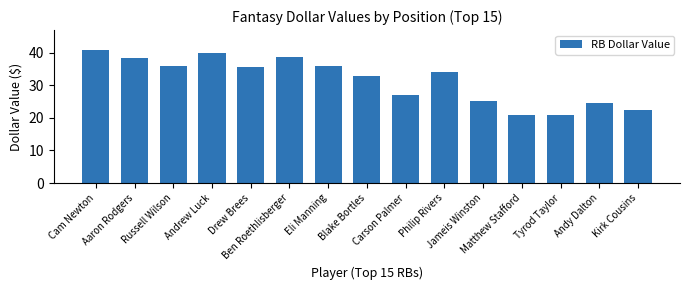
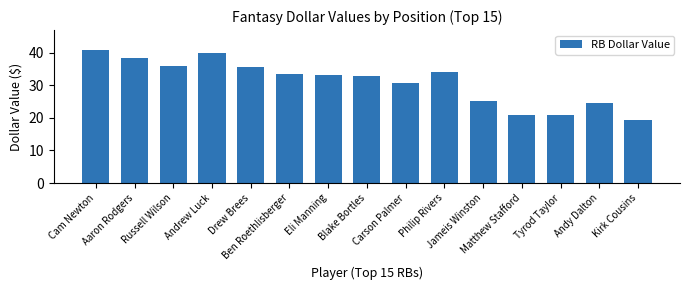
Ben Roethlisberger: 39 -> 34
Eli Manning: 36 -> 33
Carson Palmer: 27 -> 31
Kirk Cousins: 23 -> 19
